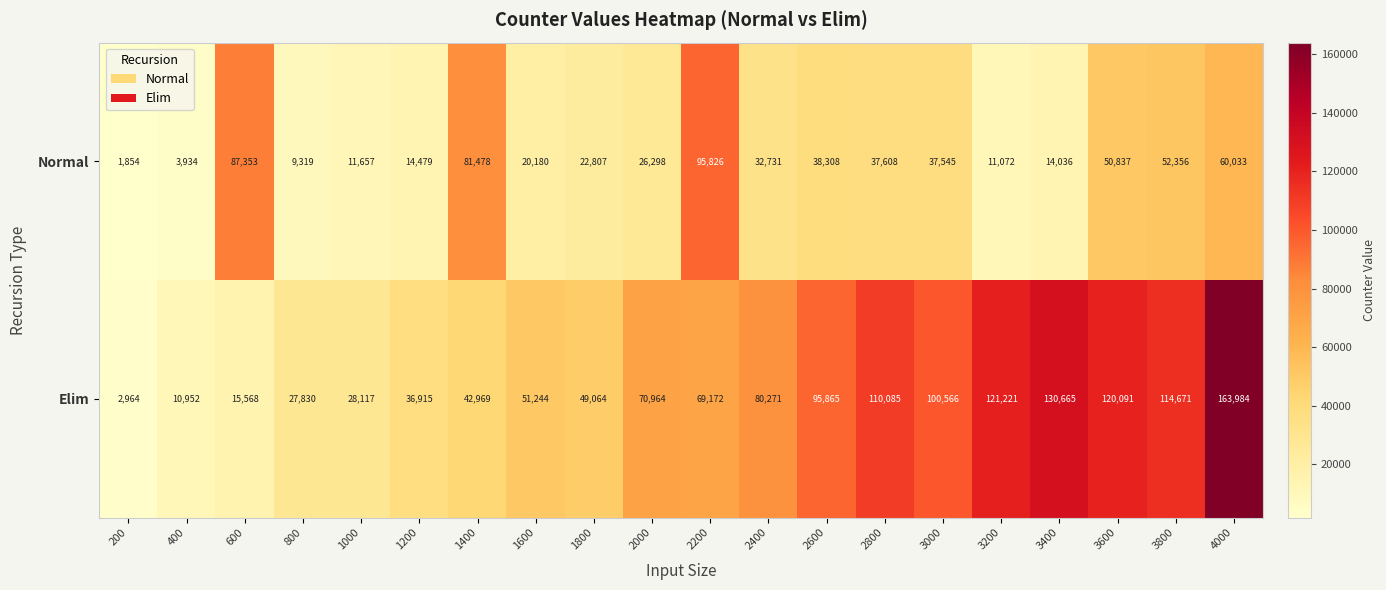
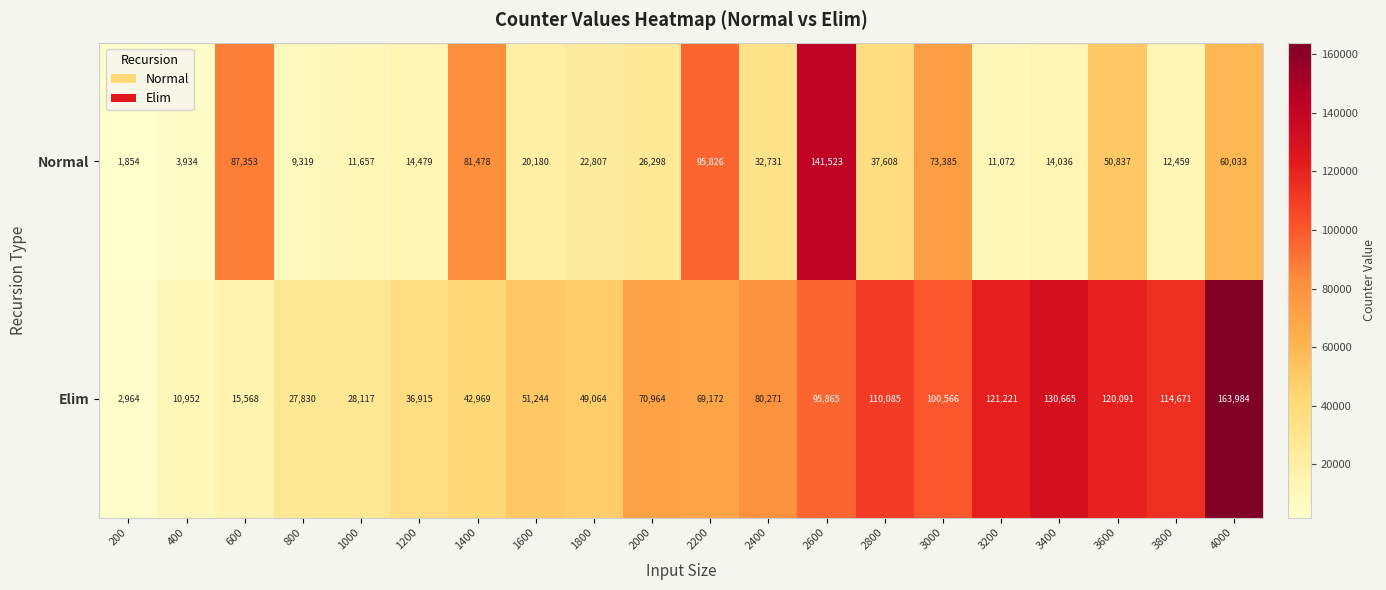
Normal, 2600: 38,308 -> 141,523
Normal, 3000: 37,545 -> 73,385
Normal, 3800: 52,356 -> 12,459
